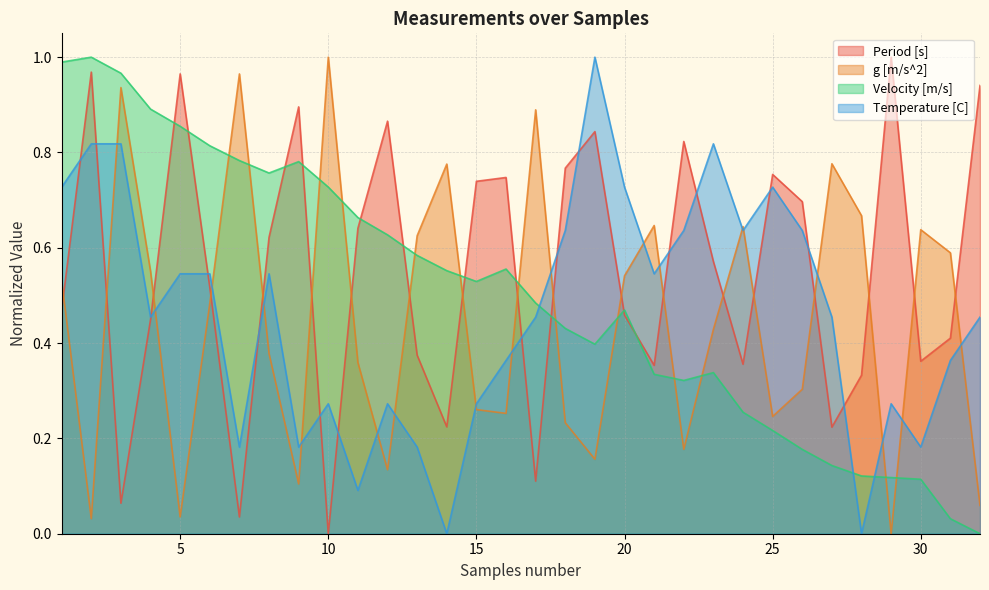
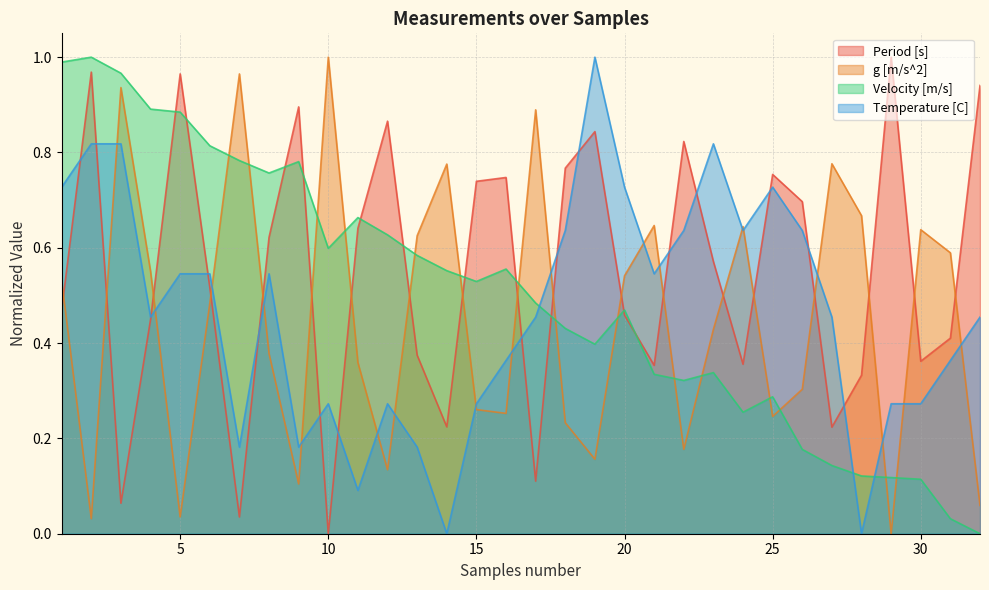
Velocity [m/s], 5: 0.85 -> 0.88
Velocity [m/s], 10: 0.73 -> 0.60
Velocity [m/s], 25: 0.22 -> 0.29
Temperature [C], 30: 0.18 -> 0.27
